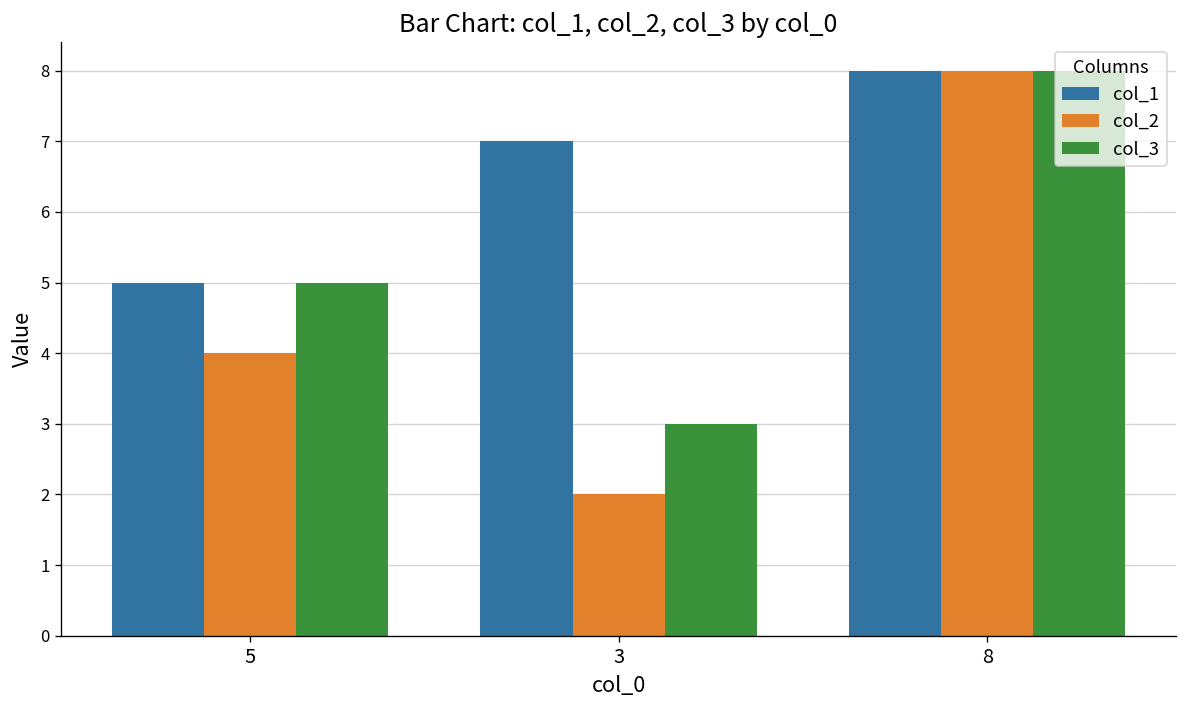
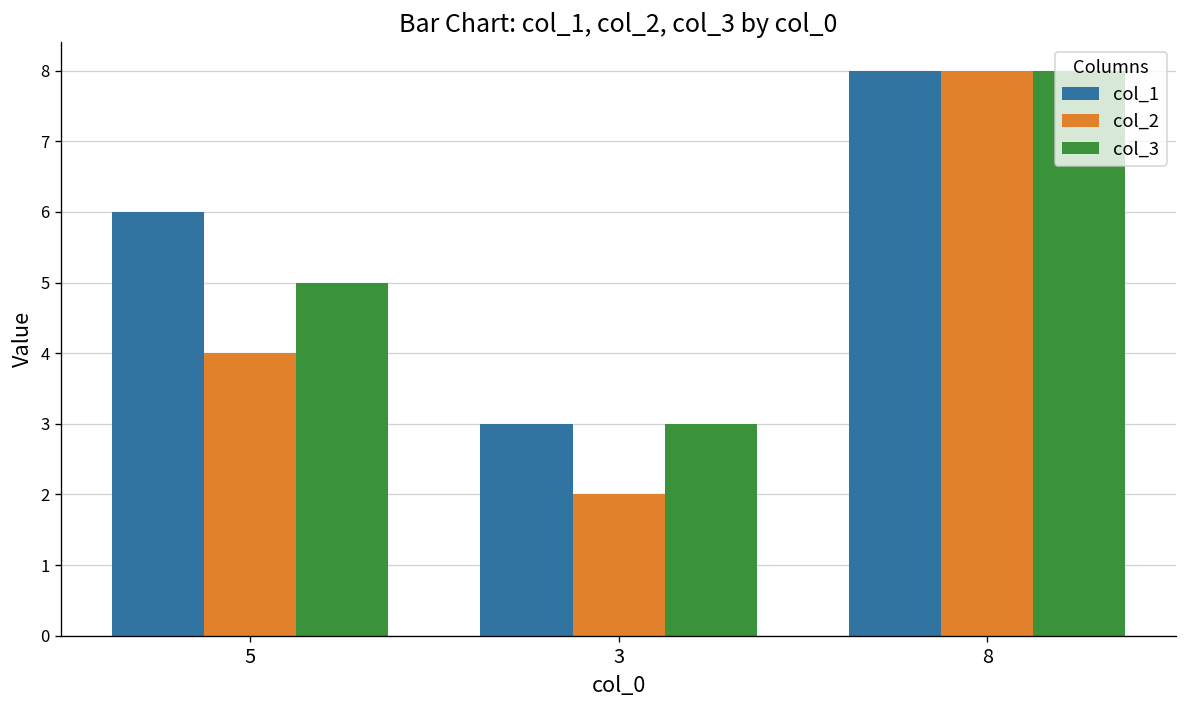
col_1, 5: 5 -> 6
col_1, 3: 7 -> 3
